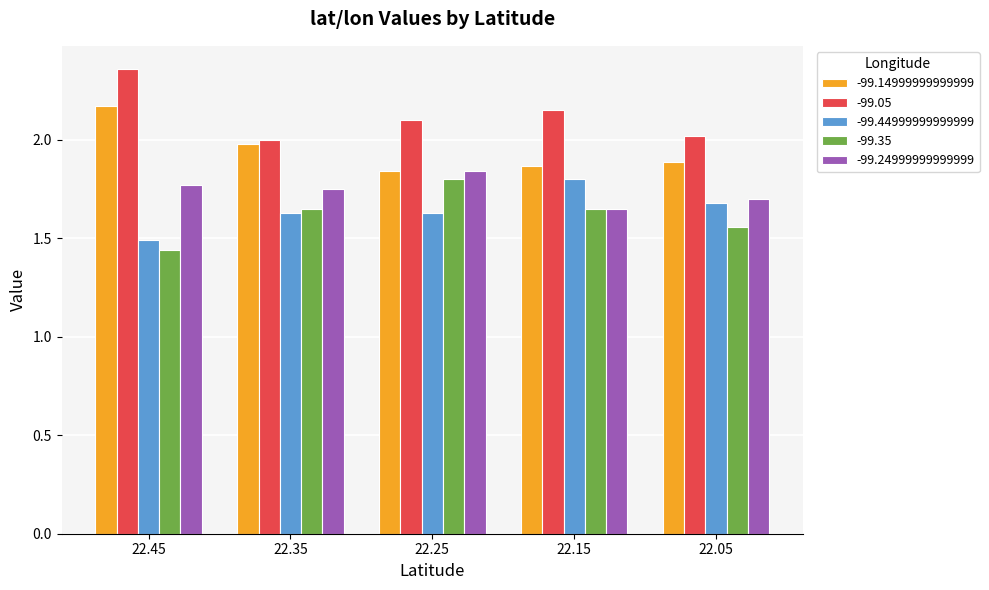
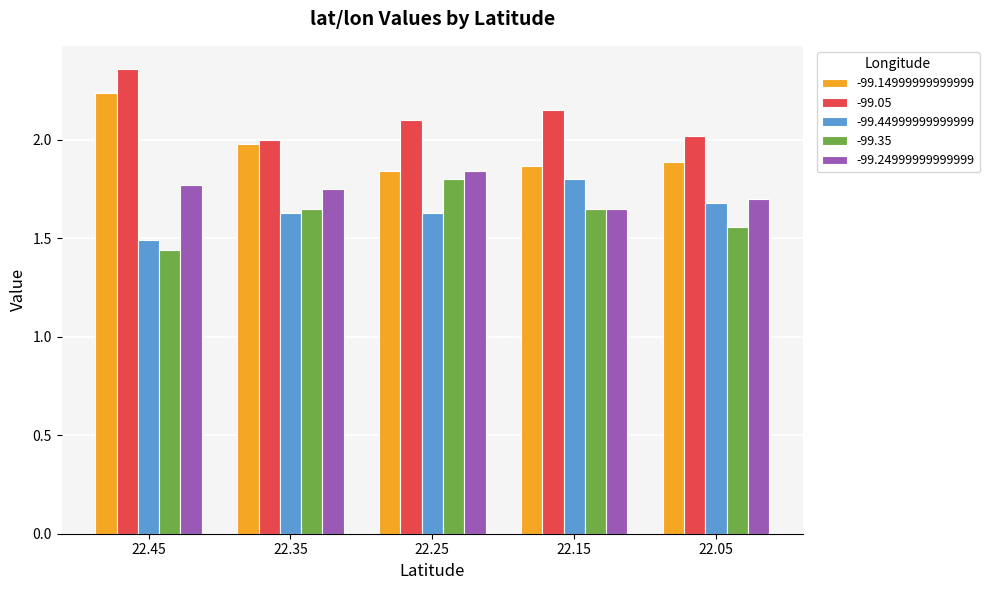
-99.14999999999999, 22.45: 2.17 -> 2.24
